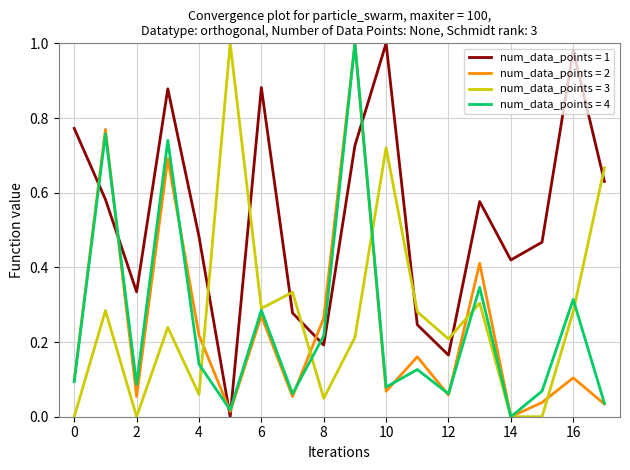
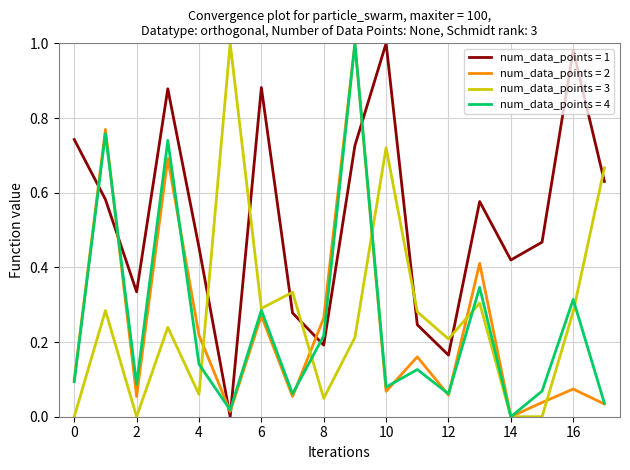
num_data_points = 1, 0: 0.77 -> 0.74
num_data_points = 1, 4: 0.48 -> 0.45
num_data_points = 2, 16: 0.10 -> 0.07
